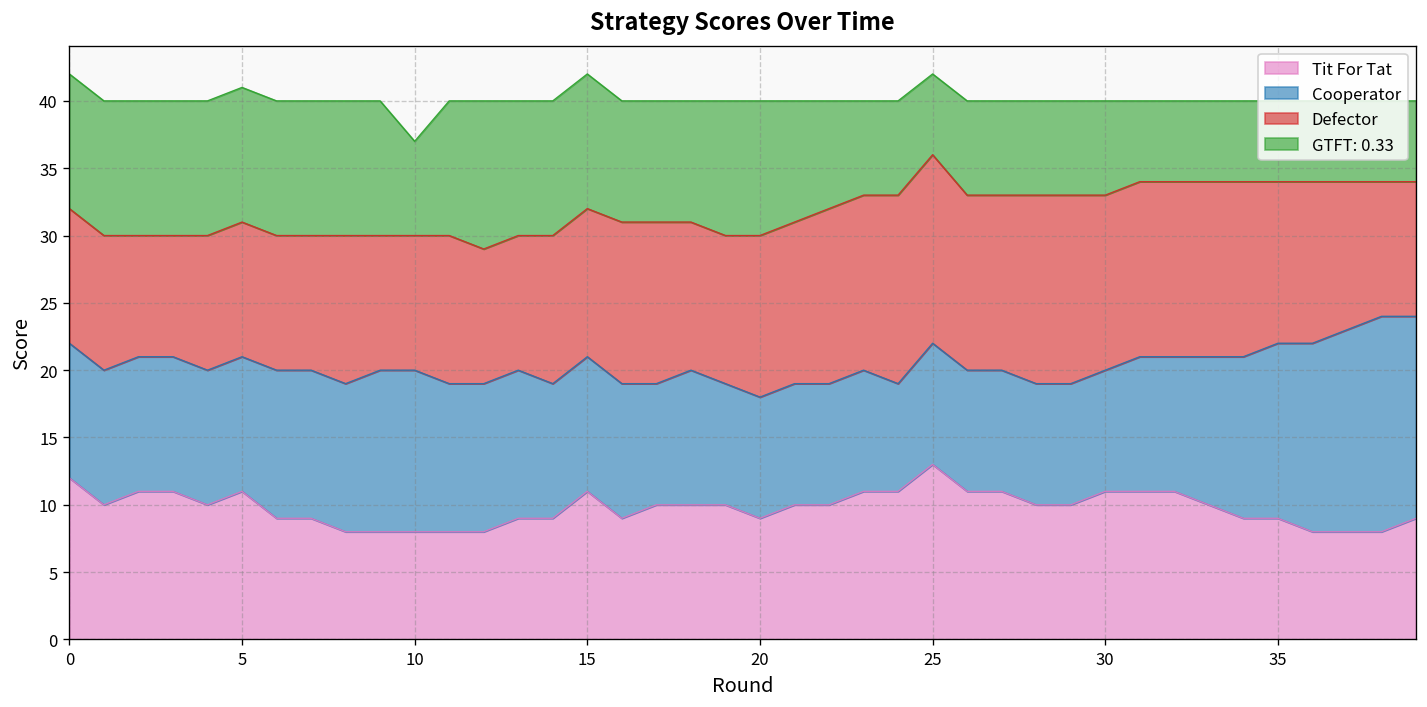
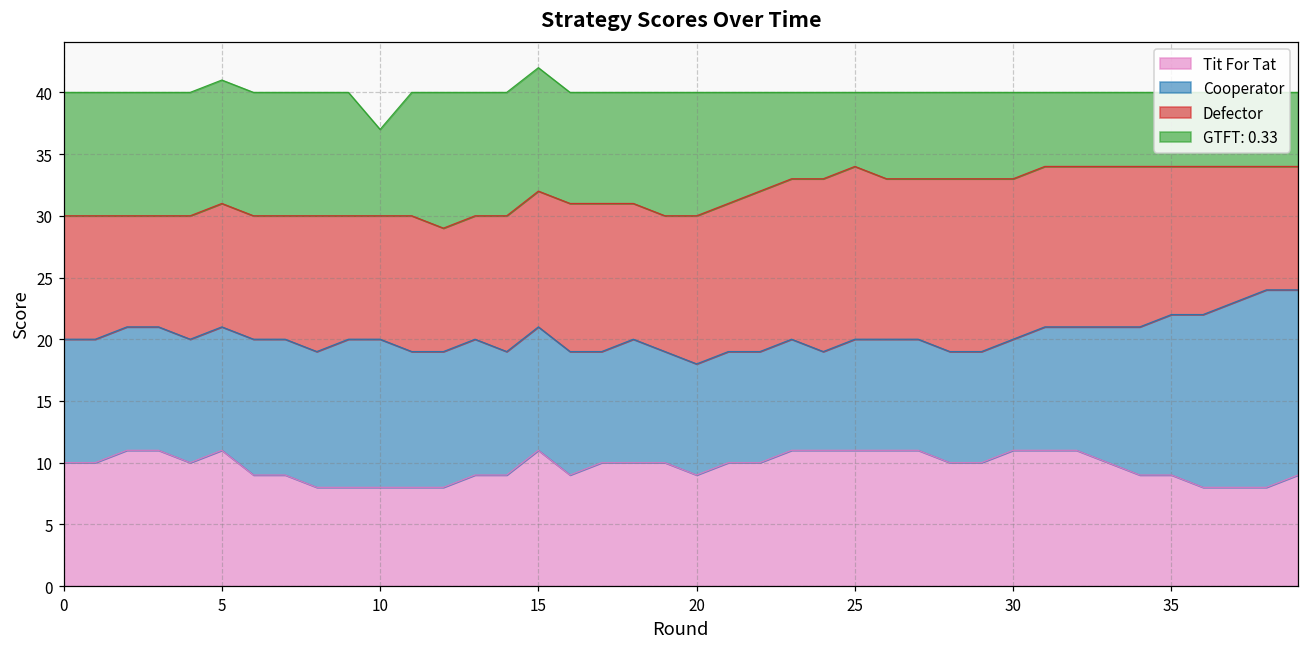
Tit For Tat, 0: 12 -> 10
Tit For Tat, 25: 13 -> 11
